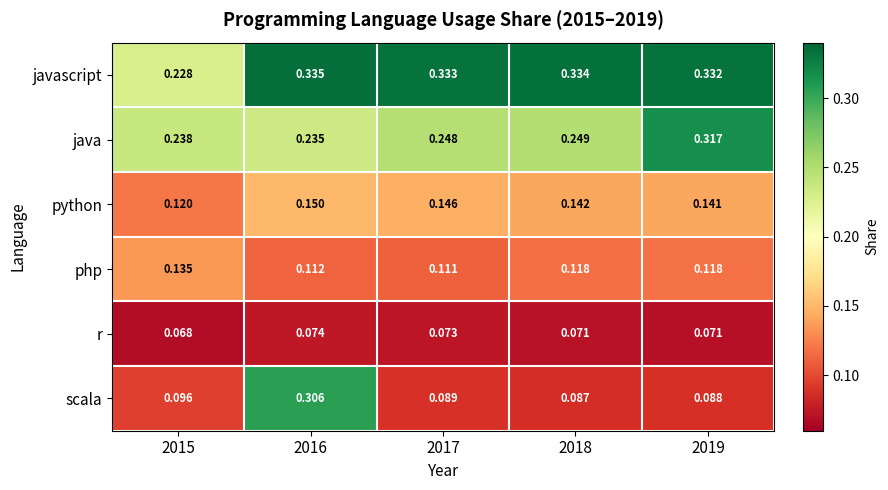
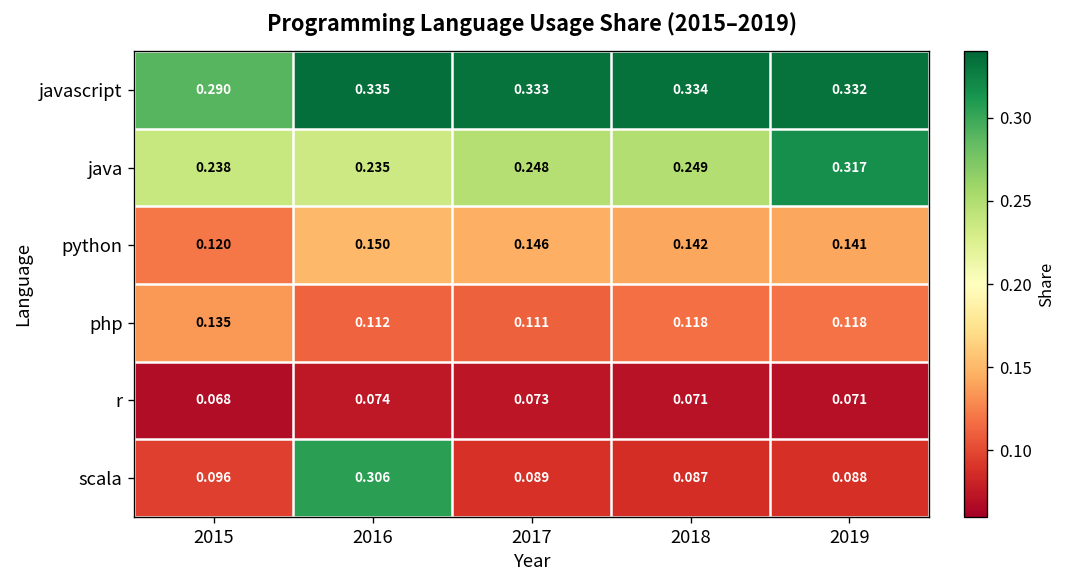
javascript, 2015: 0.228 -> 0.290
